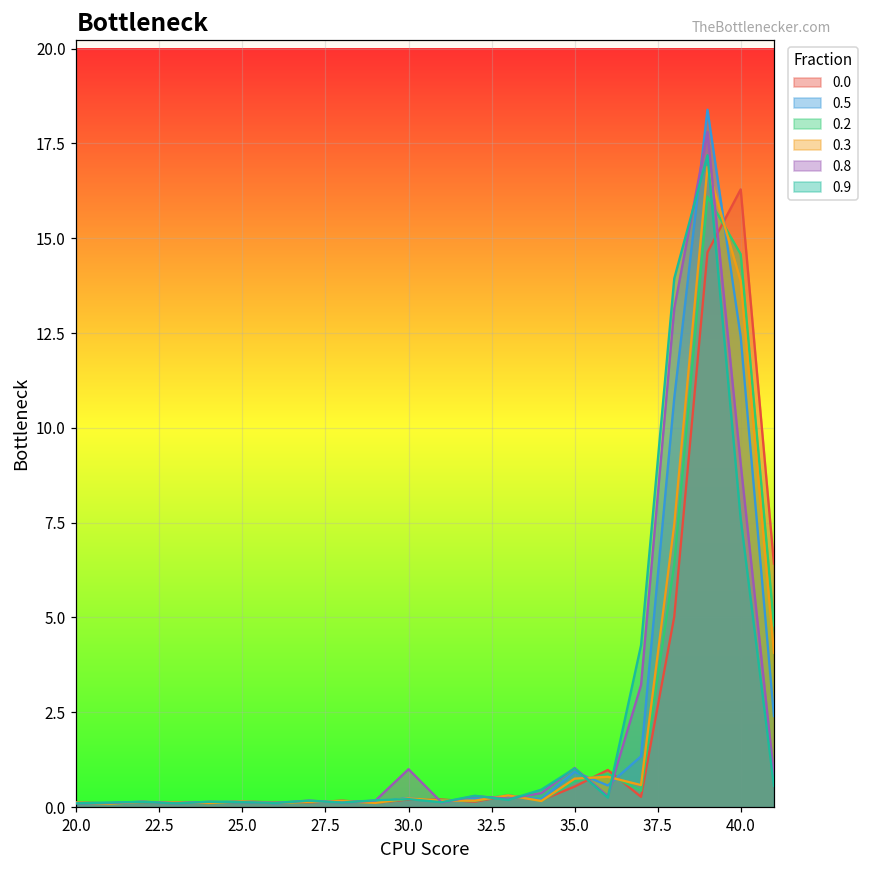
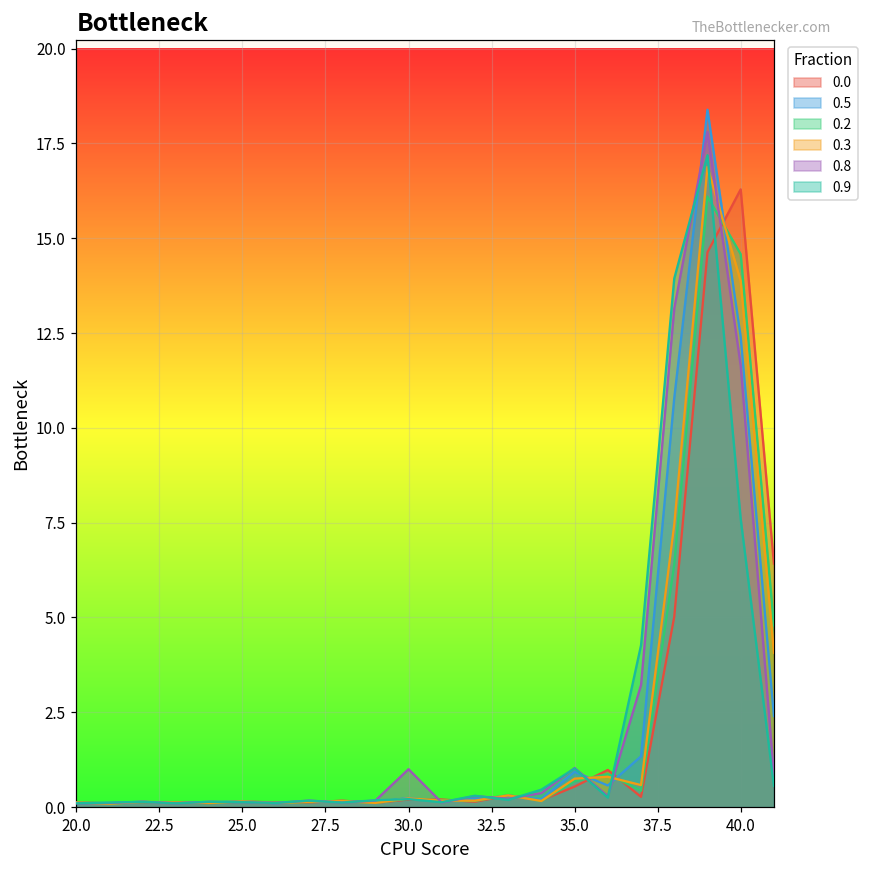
0.8, 40.0: 9.1 -> 11.6
